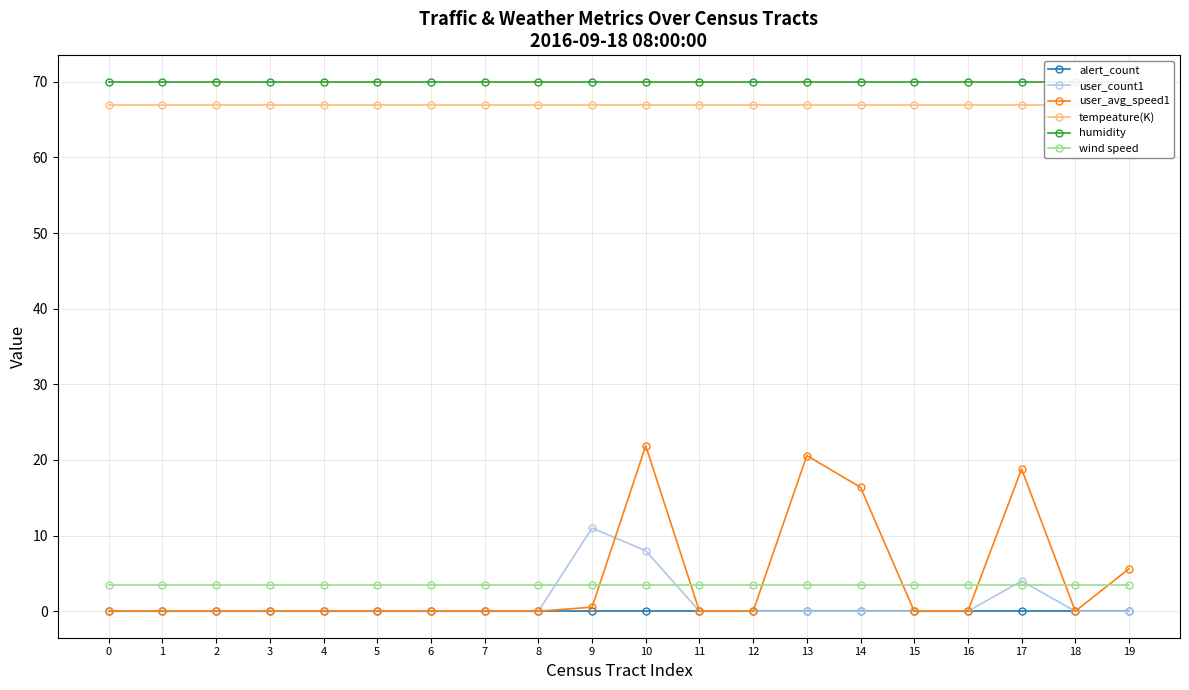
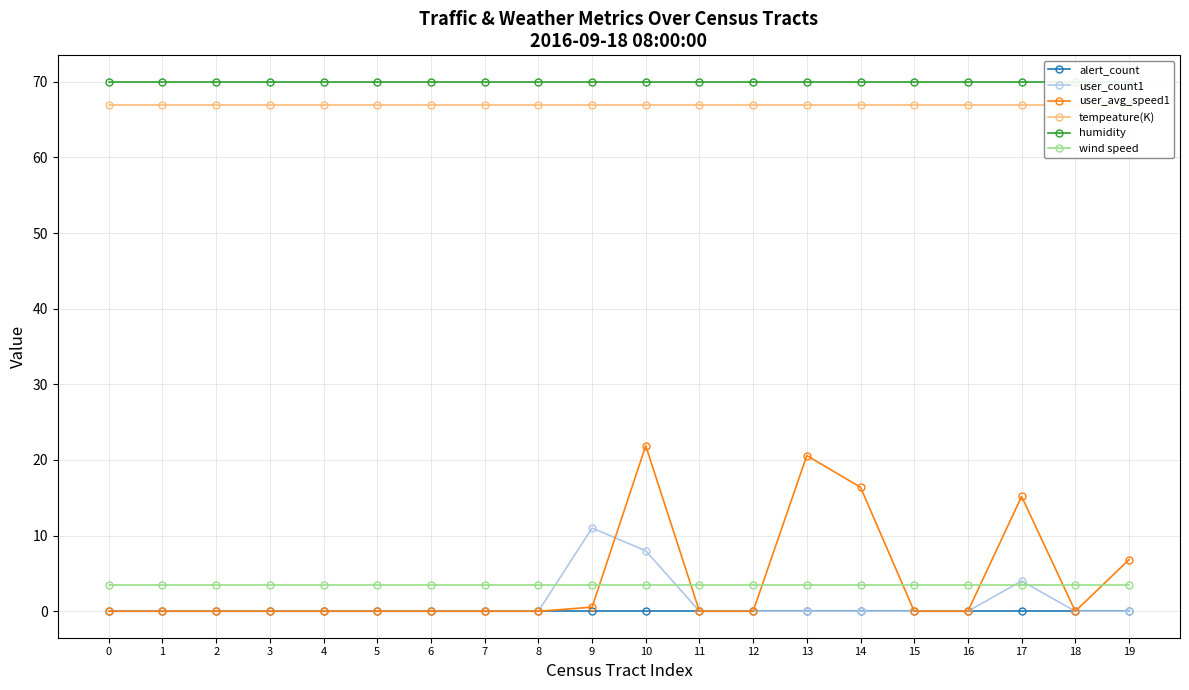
user_avg_speed1, 17: 19 -> 15
user_avg_speed1, 19: 6 -> 7
